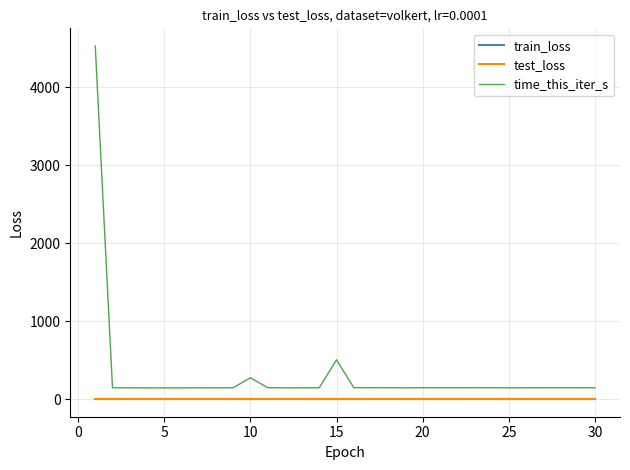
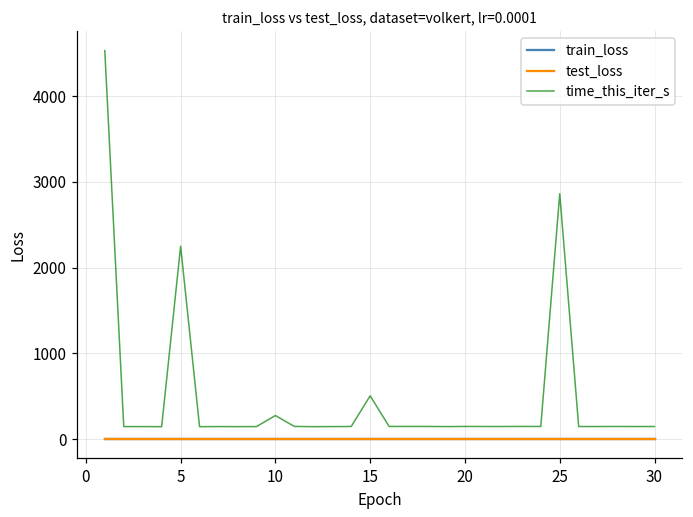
time_this_iter_s, 5: 100 -> 2200
time_this_iter_s, 25: 100 -> 2900
